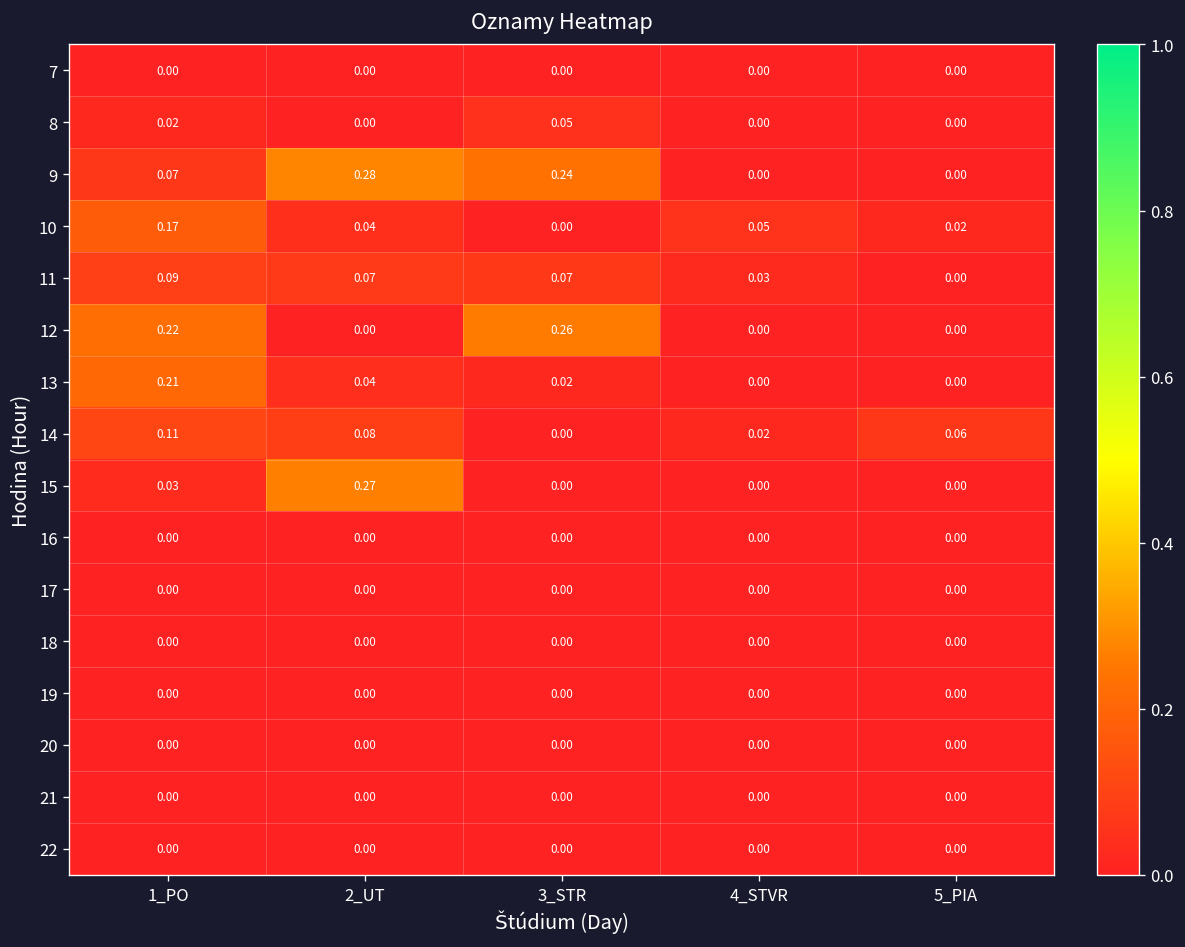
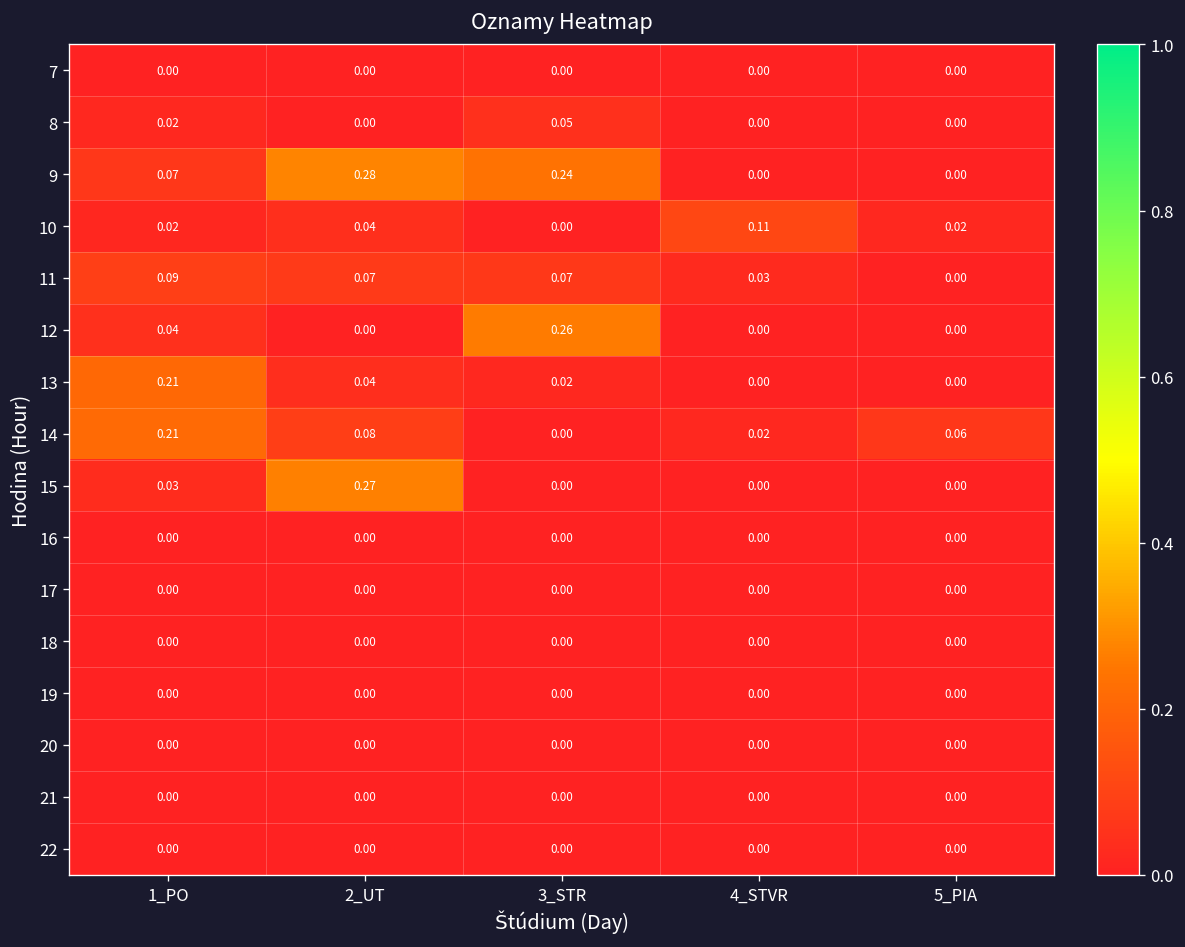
10, 1_PO: 0.17 -> 0.02
10, 4_STVR: 0.05 -> 0.11
12, 1_PO: 0.22 -> 0.04
14, 1_PO: 0.11 -> 0.21
